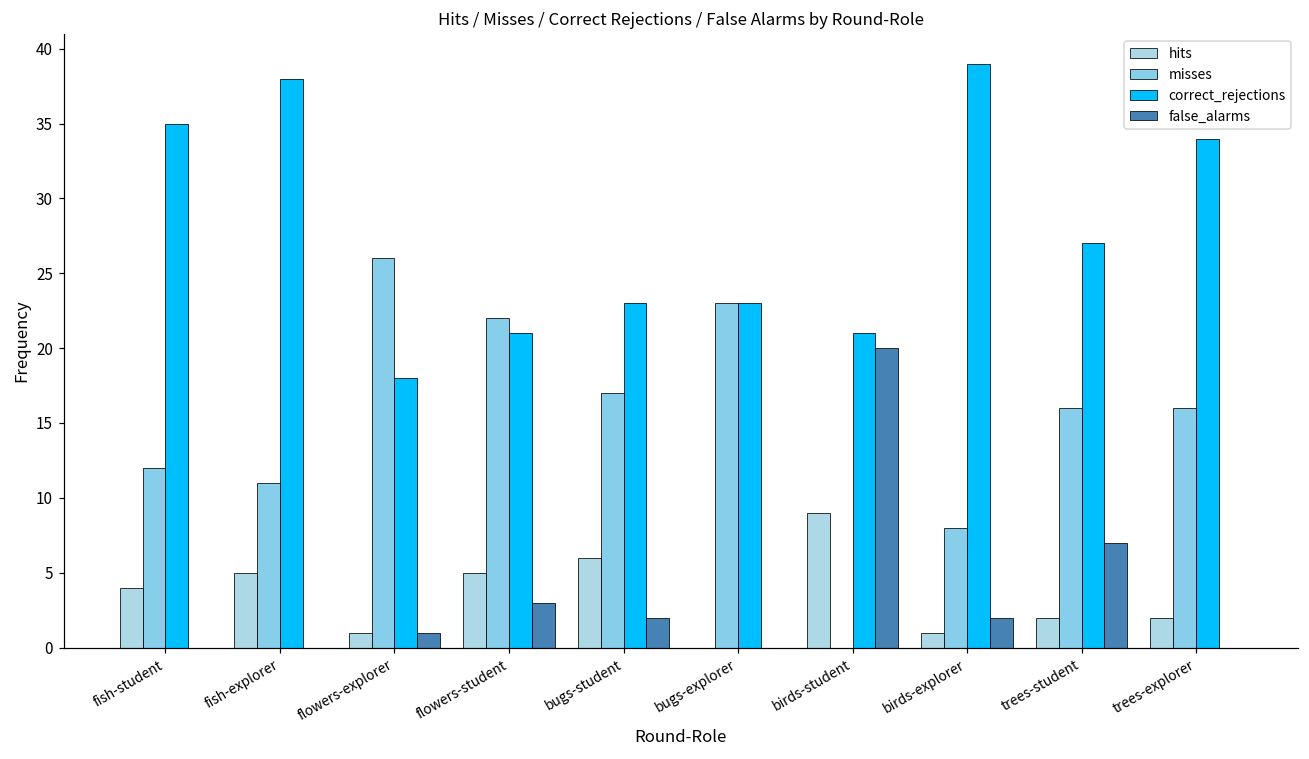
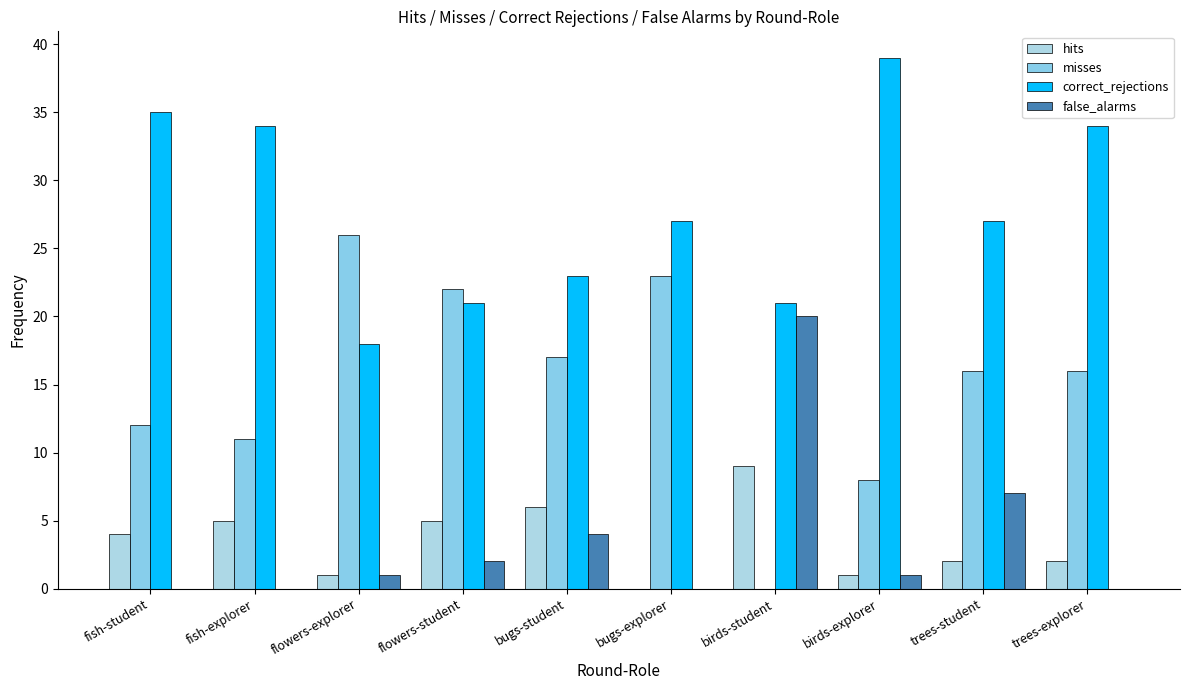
correct_rejections, fish-explorer: 38 -> 34
false_alarms, flowers-student: 3 -> 2
false_alarms, bugs-student: 2 -> 4
correct_rejections, bugs-explorer: 23 -> 27
false_alarms, birds-explorer: 2 -> 1
